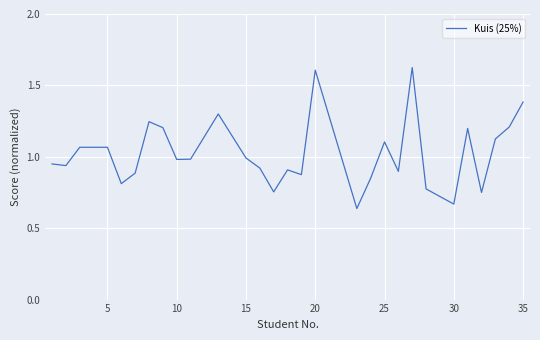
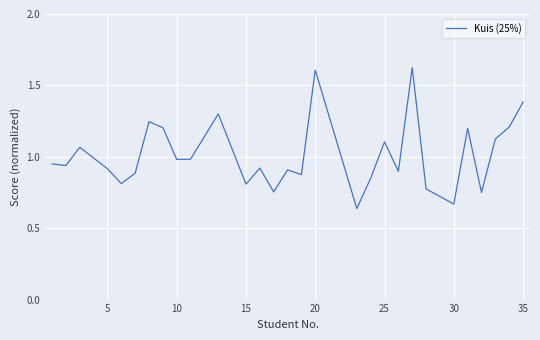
5: 1.07 -> 0.92
15: 0.99 -> 0.81
